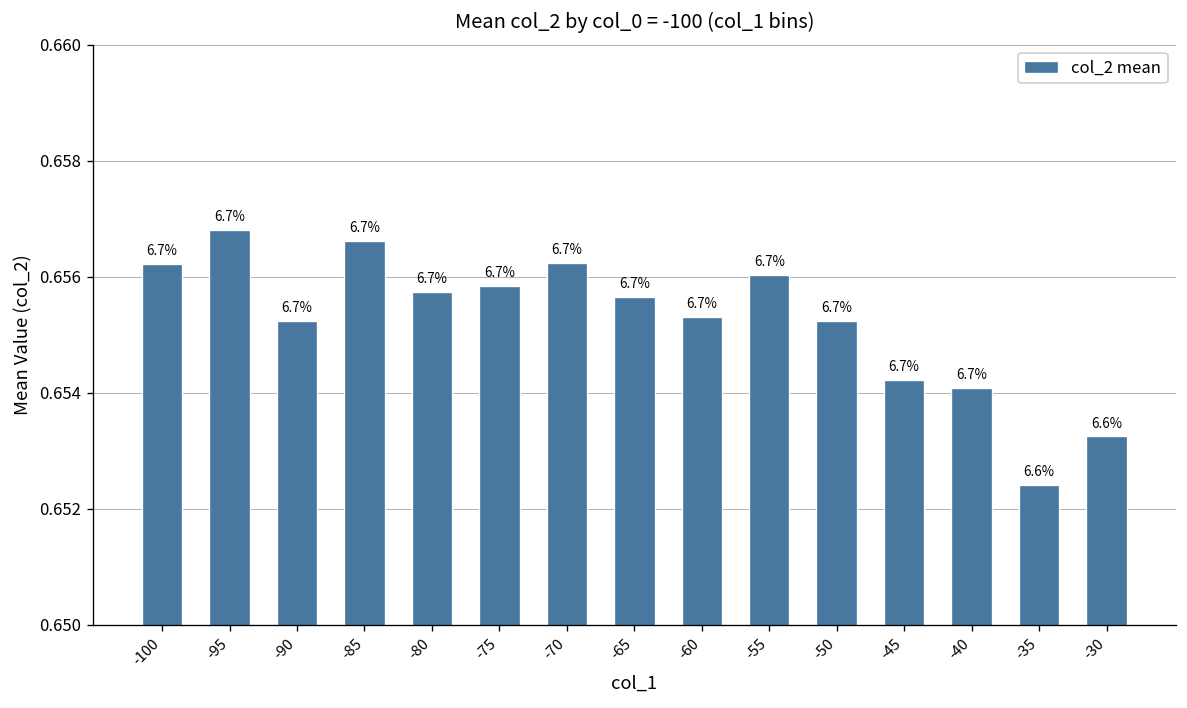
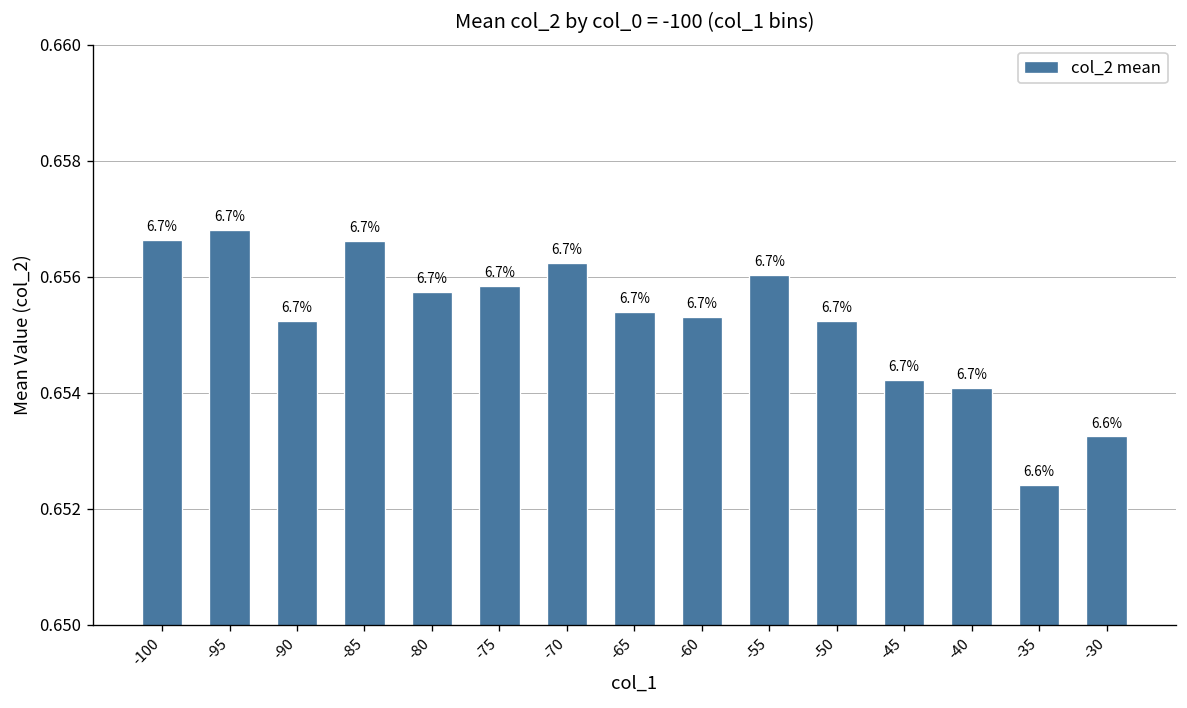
-100: 0.6562 -> 0.6566
-65: 0.6556 -> 0.6554
